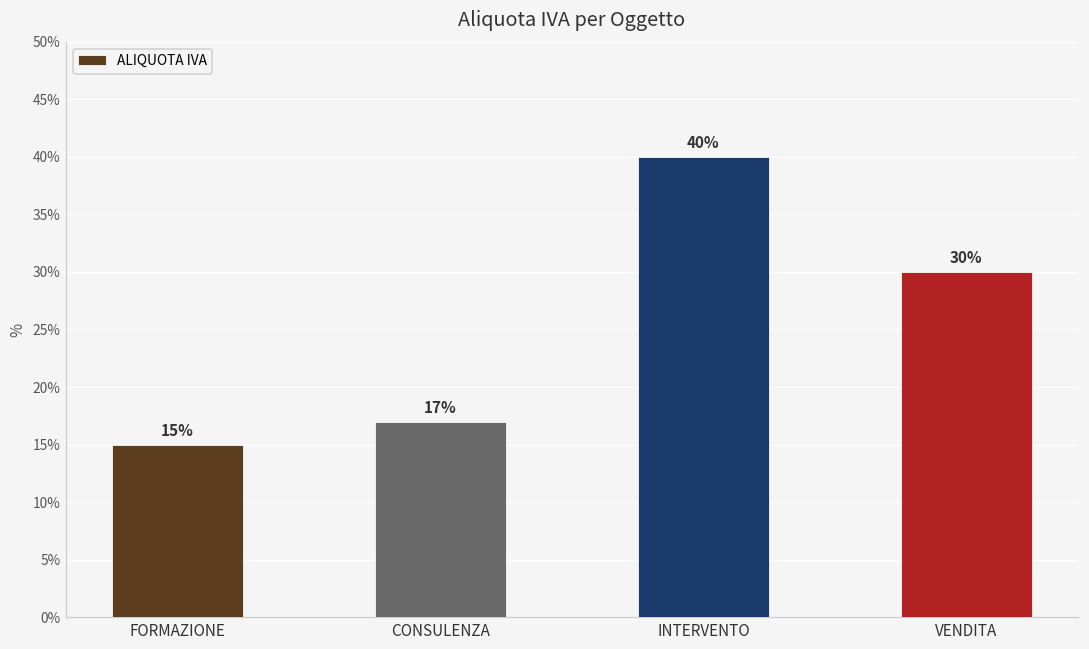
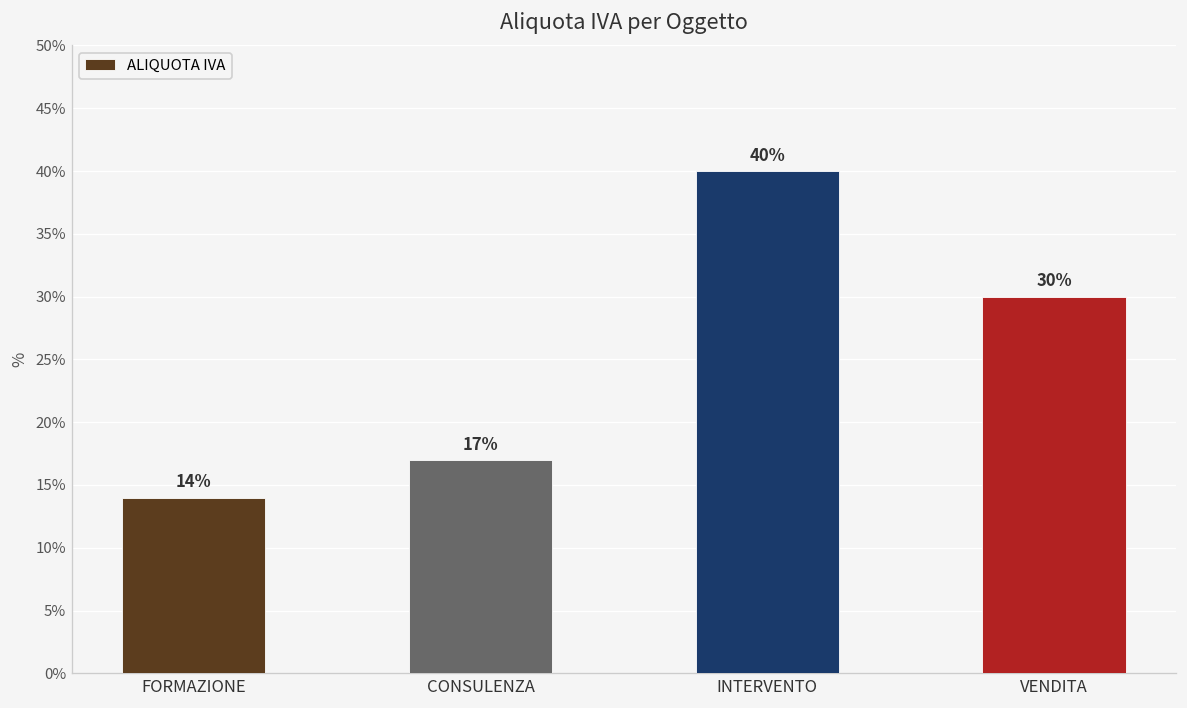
FORMAZIONE: 15% -> 14%
